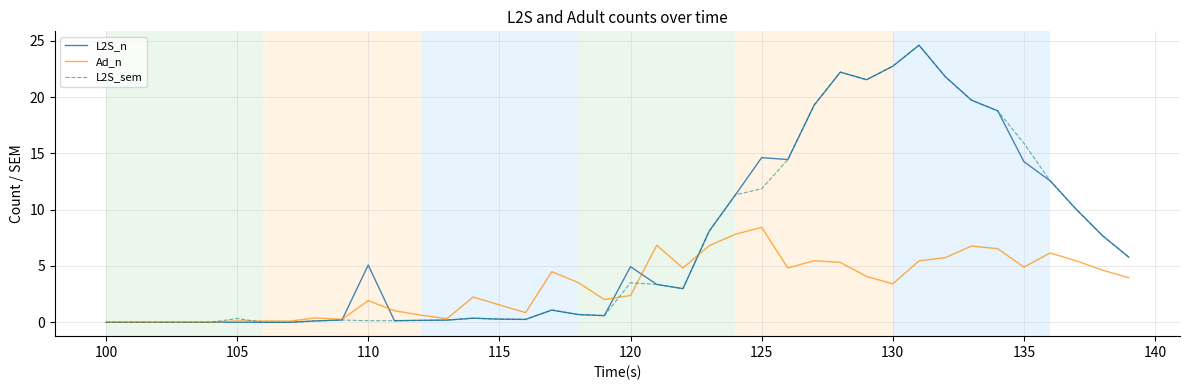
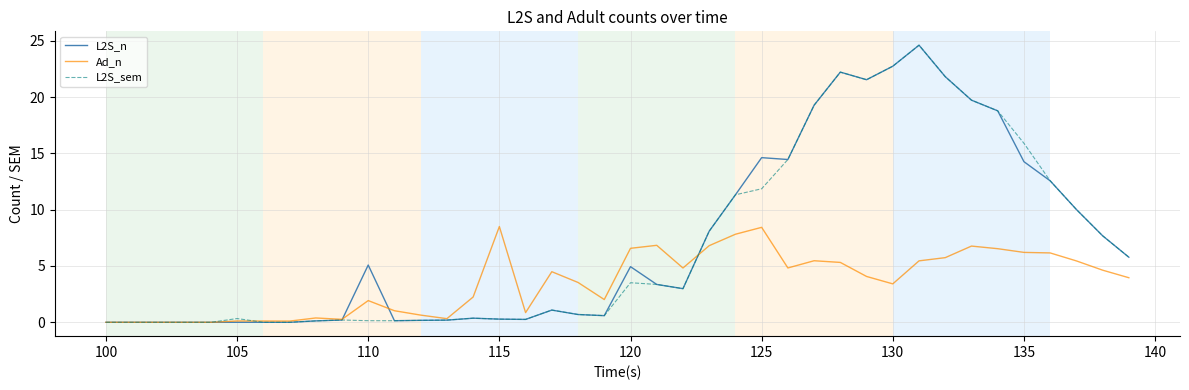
Ad_n, 115: 1.5 -> 8.5
Ad_n, 120: 2.4 -> 6.6
Ad_n, 135: 4.9 -> 6.2
